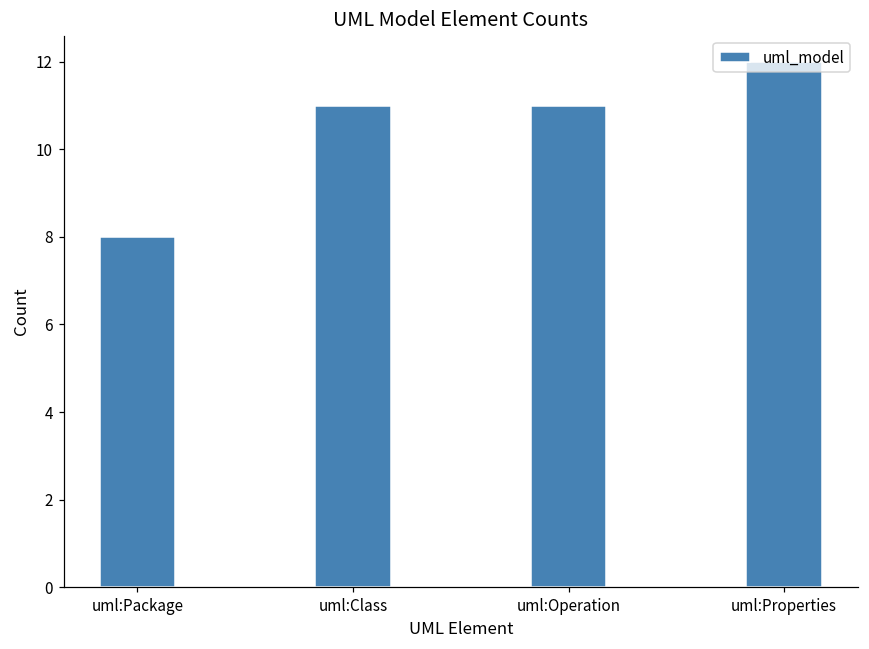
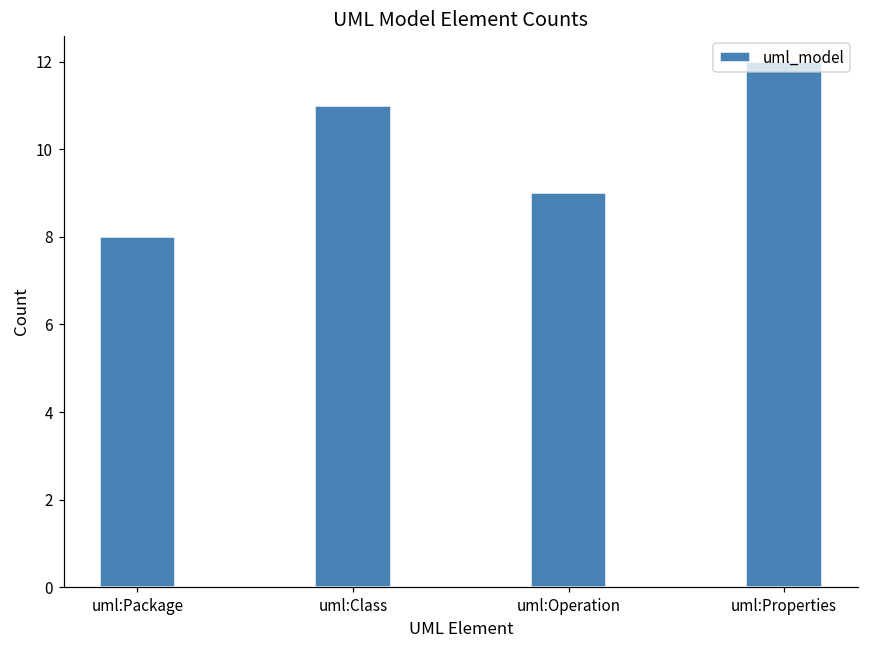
uml:Operation: 11 -> 9
